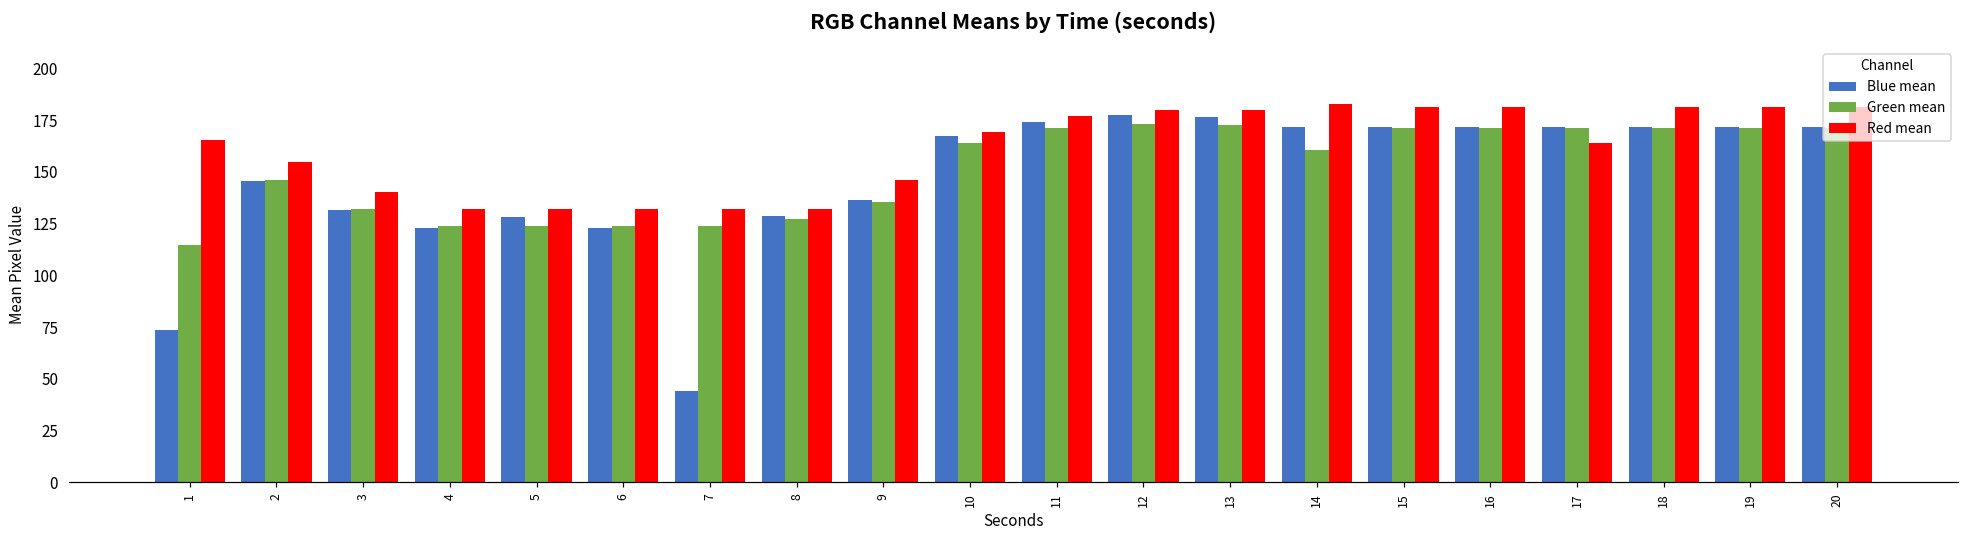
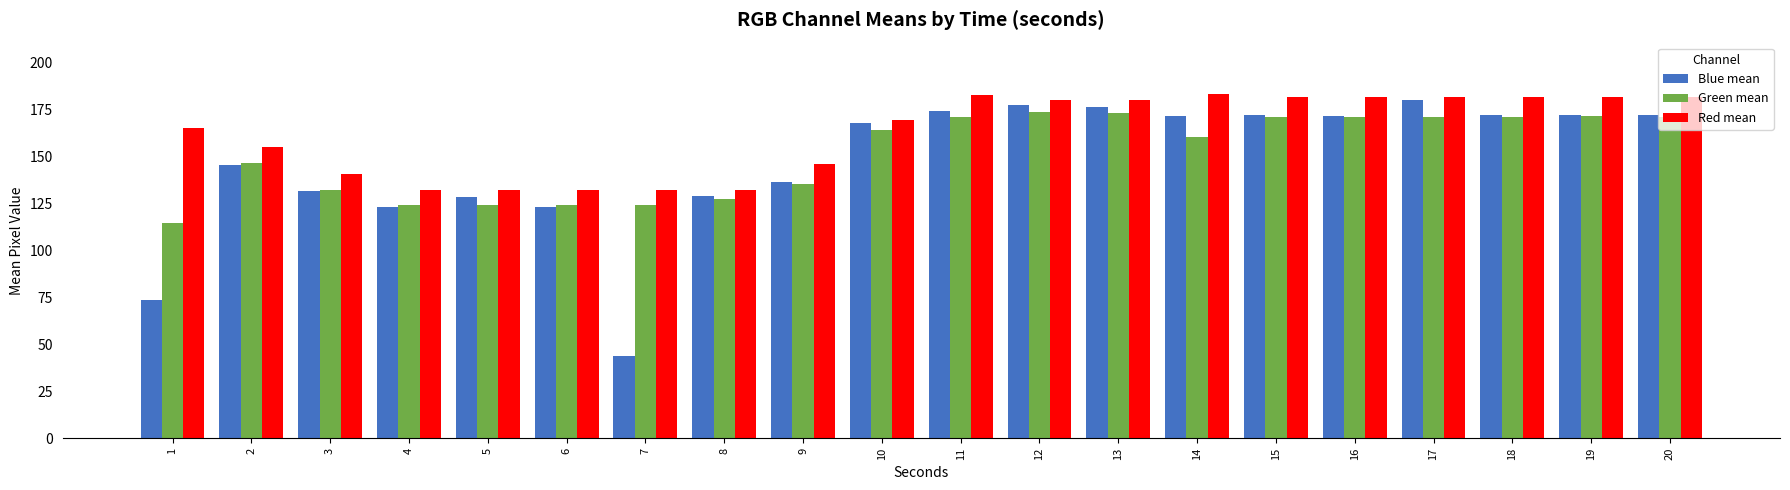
Red mean, 11: 177 -> 182
Blue mean, 17: 172 -> 180
Red mean, 17: 164 -> 181
